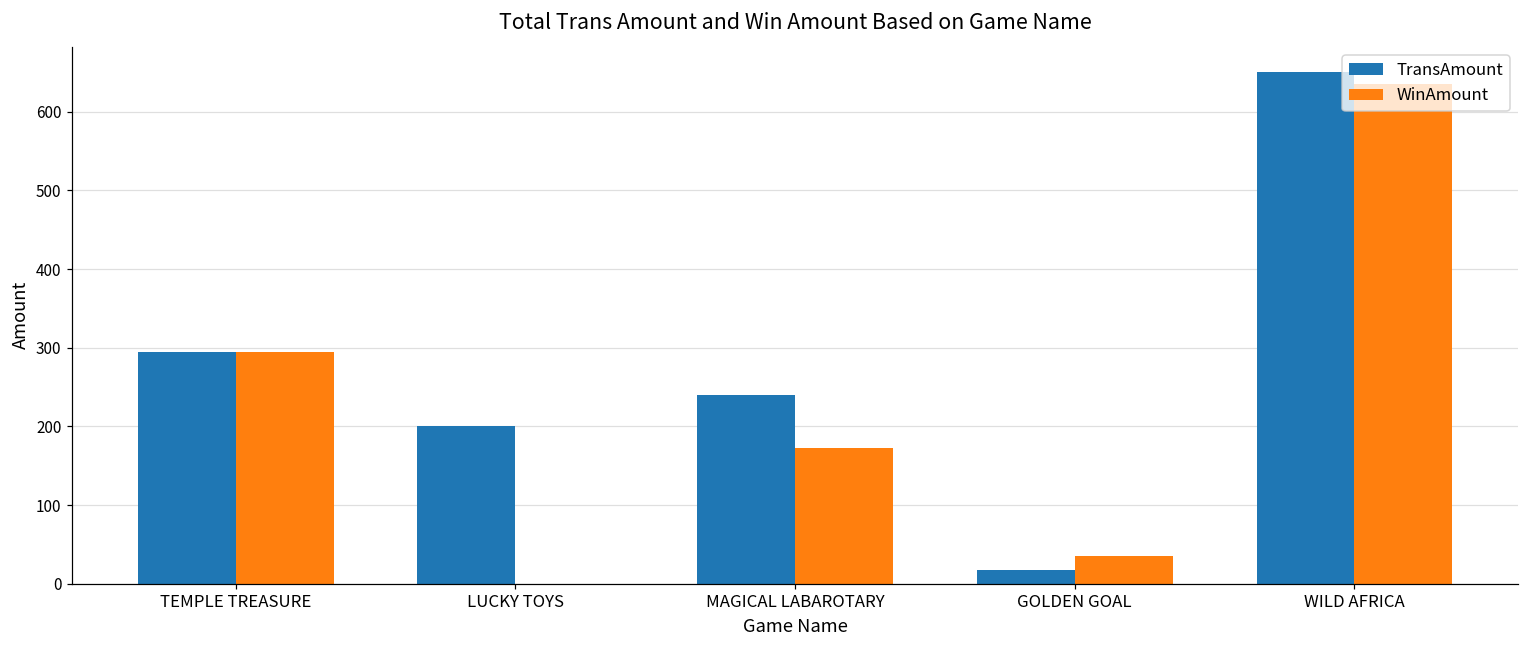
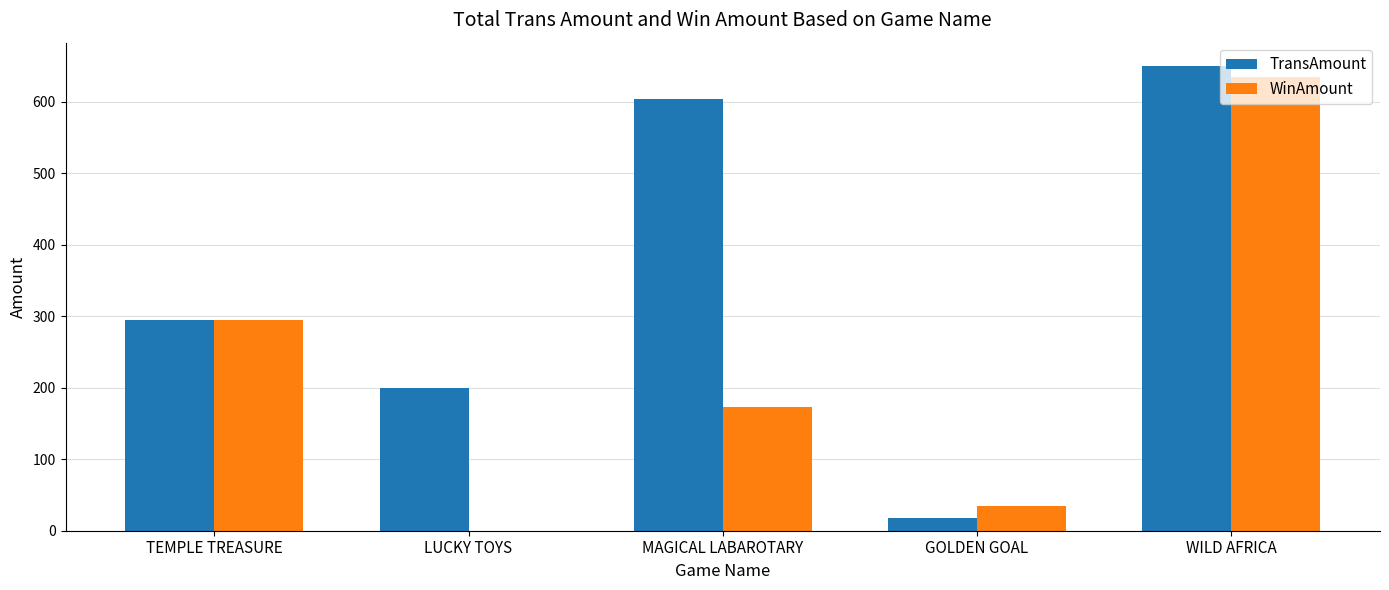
TransAmount, MAGICAL LABAROTARY: 240 -> 600
